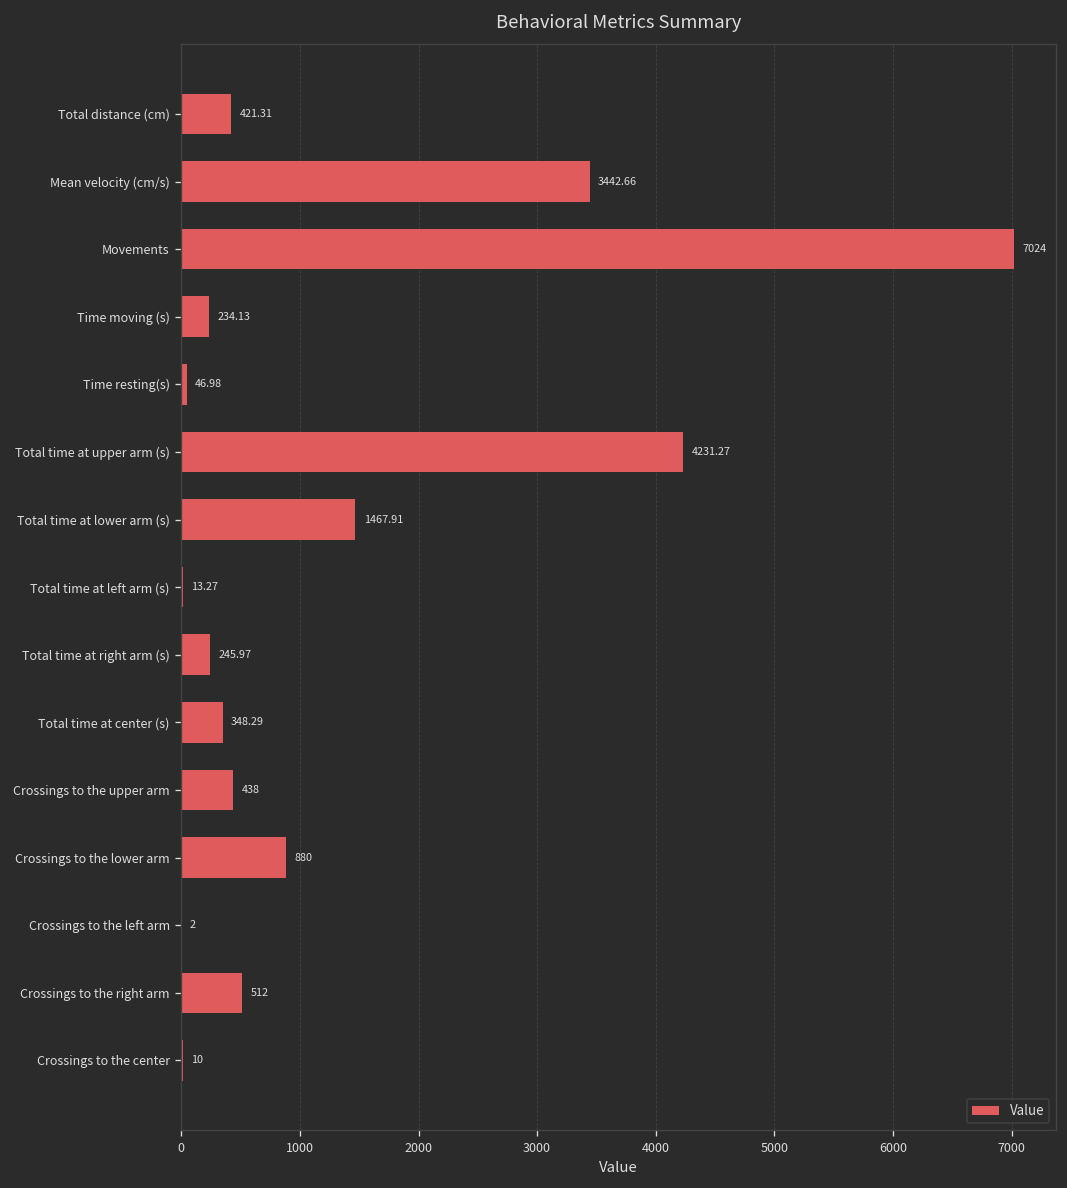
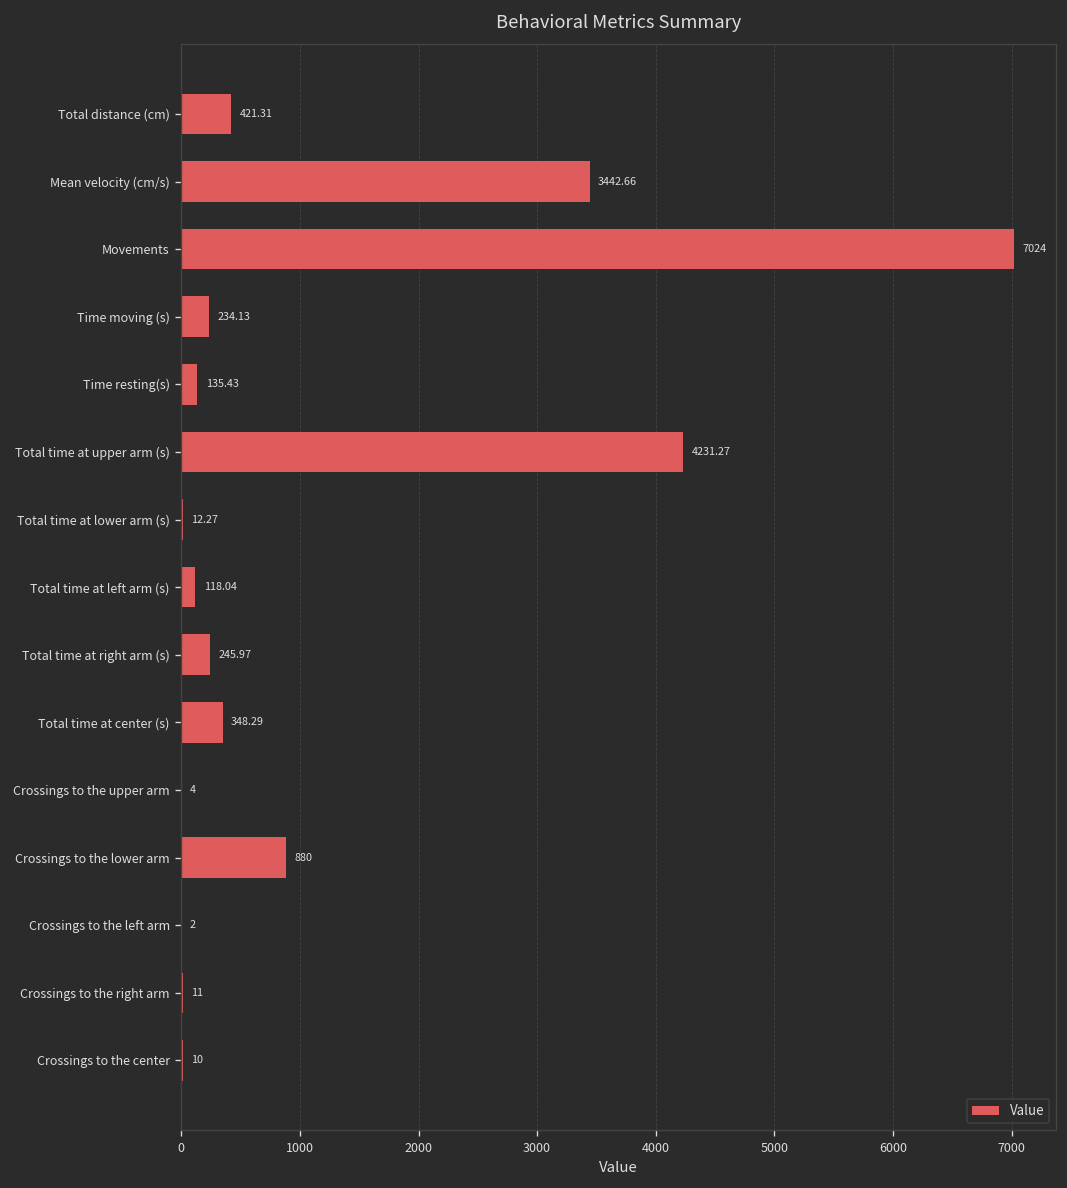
Time resting(s): 46.98 -> 135.43
Total time at lower arm (s): 1467.91 -> 12.27
Total time at left arm (s): 13.27 -> 118.04
Crossings to the upper arm: 438 -> 4
Crossings to the right arm: 512 -> 11
